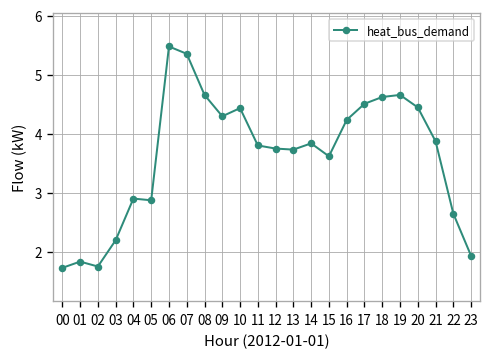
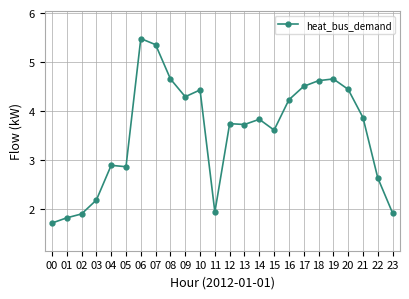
02: 1.7 -> 1.9
11: 3.8 -> 1.9
